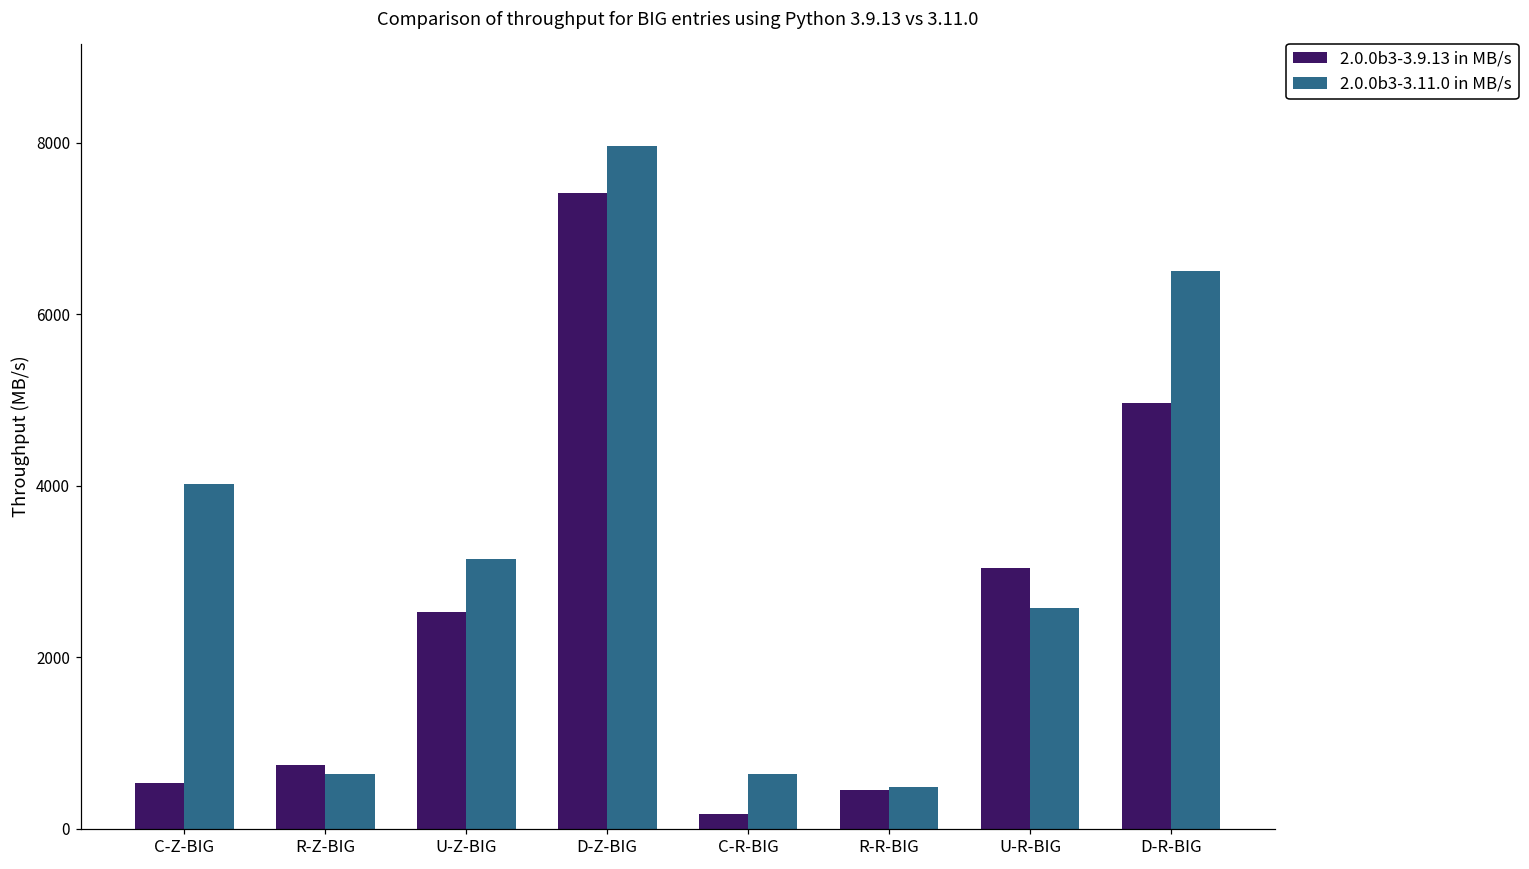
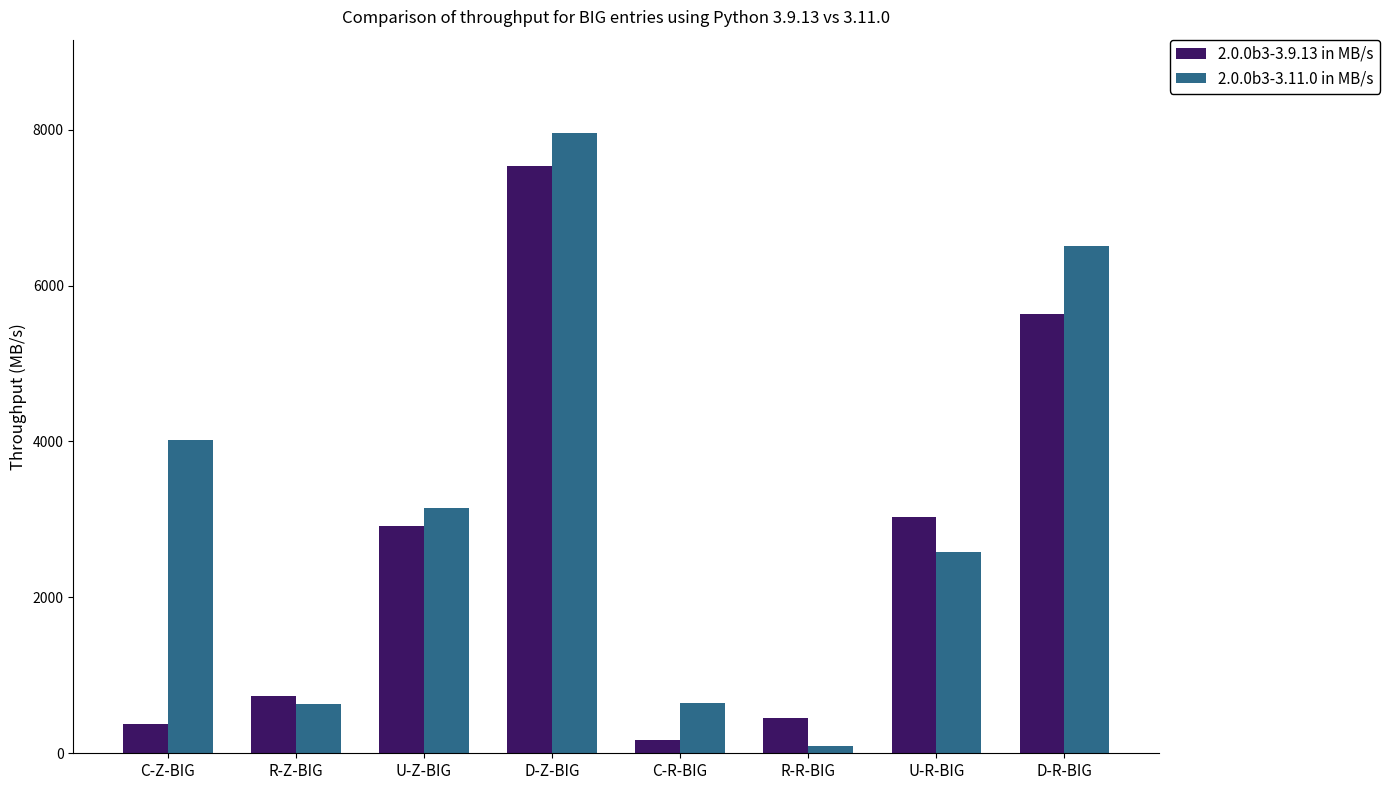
2.0.0b3-3.9.13 in MB/s, C-Z-BIG: 500 -> 400
2.0.0b3-3.9.13 in MB/s, U-Z-BIG: 2500 -> 2900
2.0.0b3-3.9.13 in MB/s, D-Z-BIG: 7400 -> 7500
2.0.0b3-3.11.0 in MB/s, R-R-BIG: 500 -> 100
2.0.0b3-3.9.13 in MB/s, D-R-BIG: 5000 -> 5600
